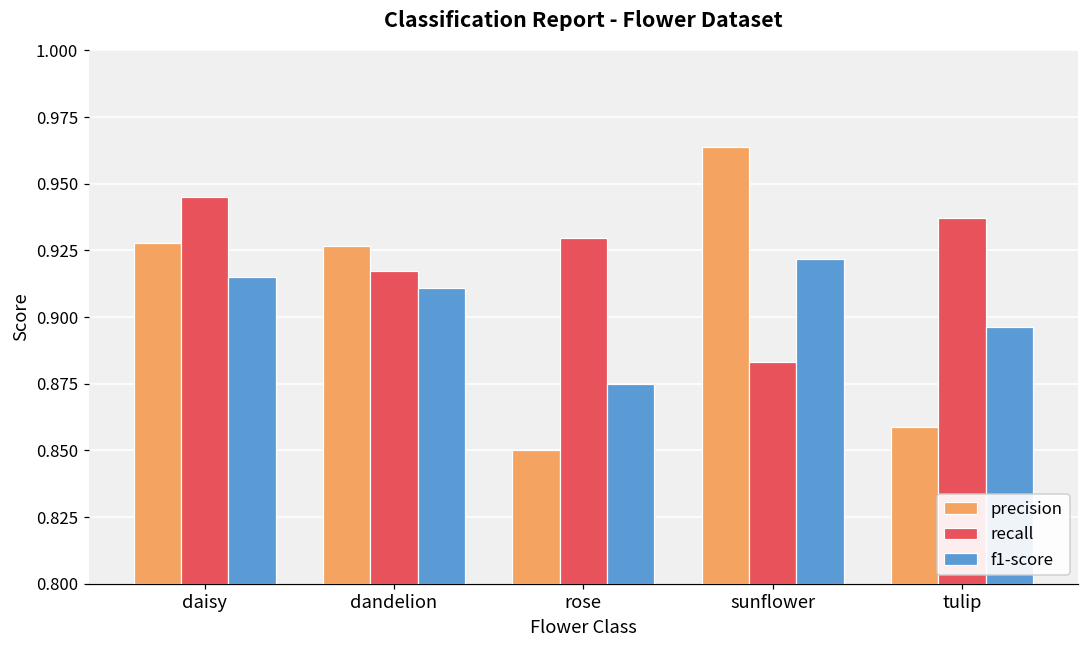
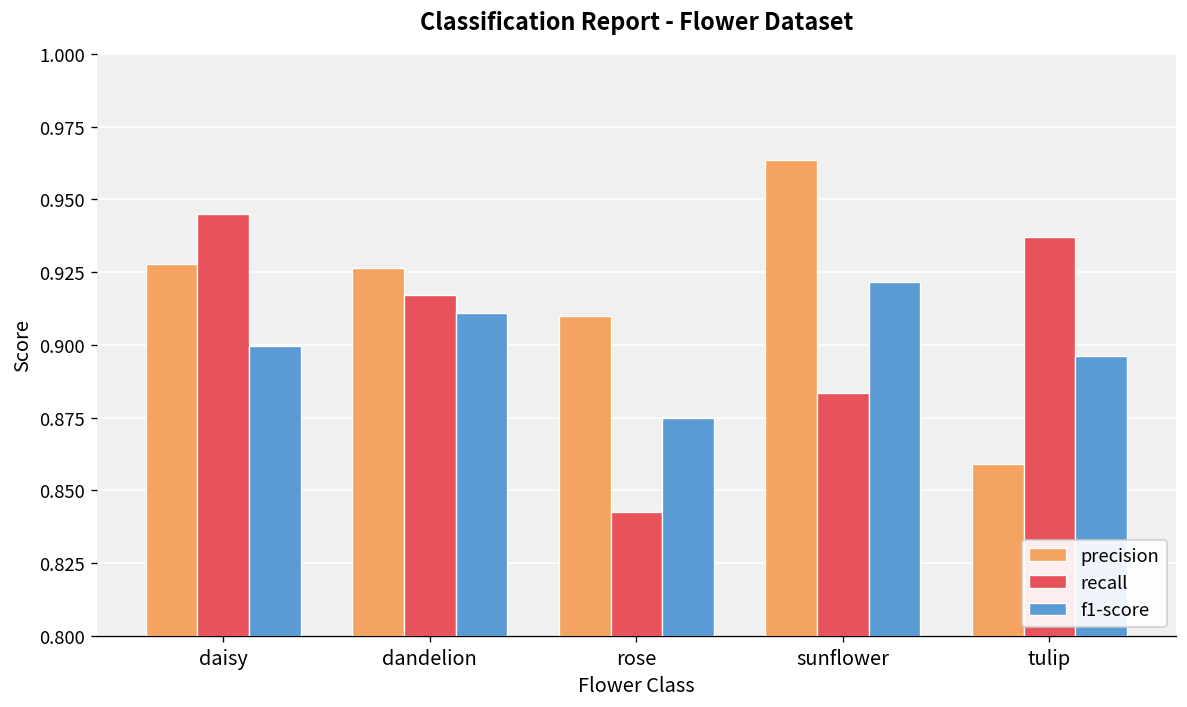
f1-score, daisy: 0.915 -> 0.900
precision, rose: 0.85 -> 0.91
recall, rose: 0.930 -> 0.843
